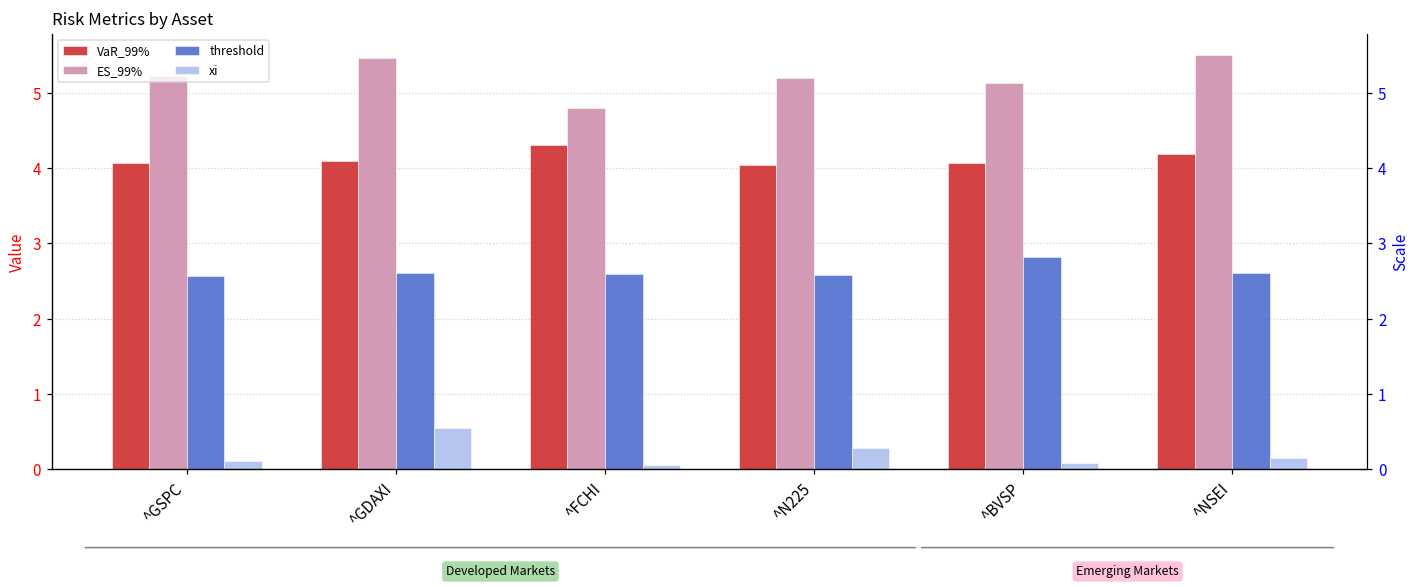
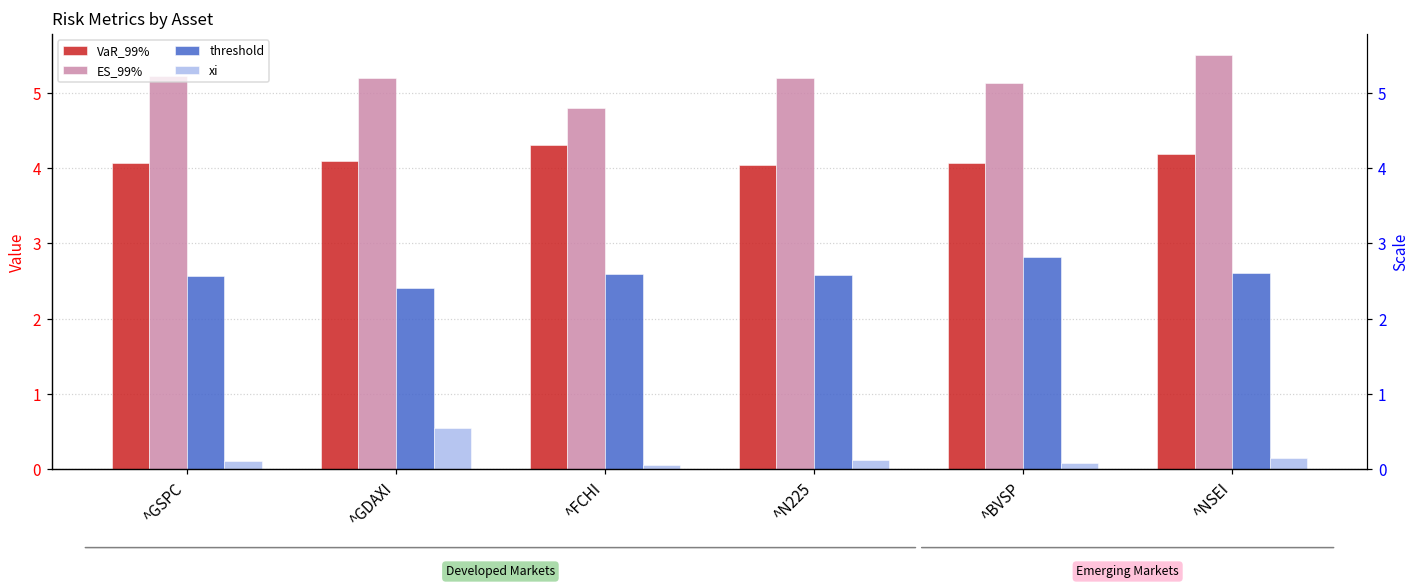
ES_99%, ^GDAXI: 5.5 -> 5.2
threshold, ^GDAXI: 2.6 -> 2.4
xi, ^N225: 0.3 -> 0.1
